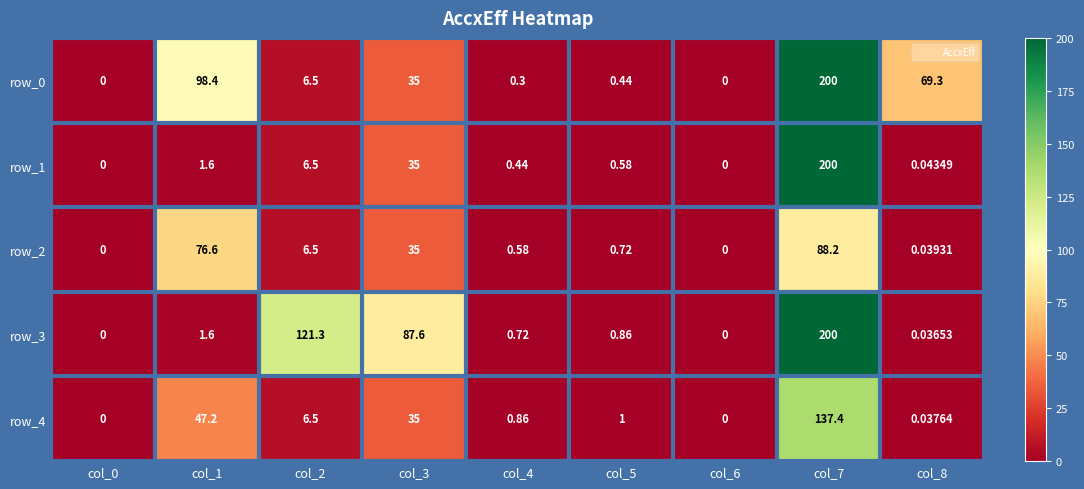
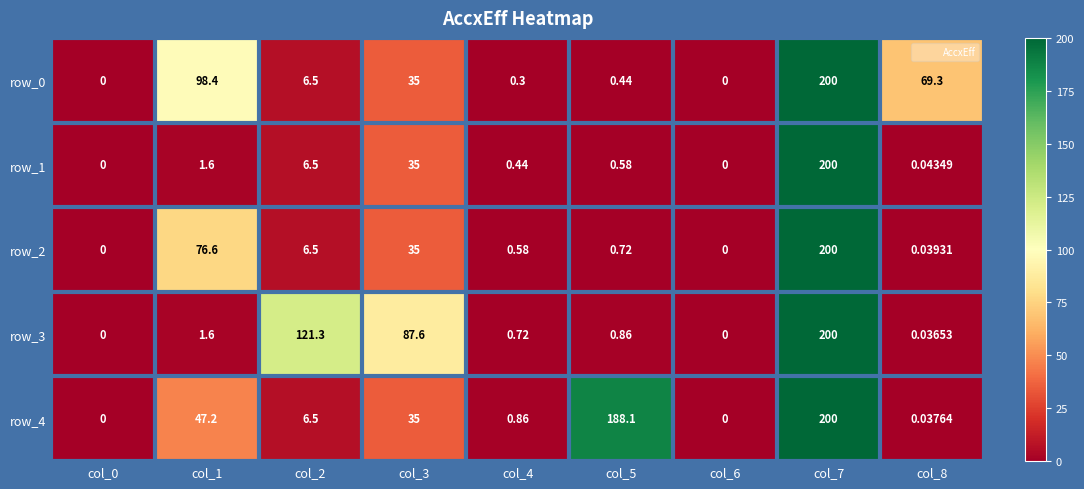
row_2, col_7: 88.2 -> 200
row_4, col_5: 1 -> 188.1
row_4, col_7: 137.4 -> 200
